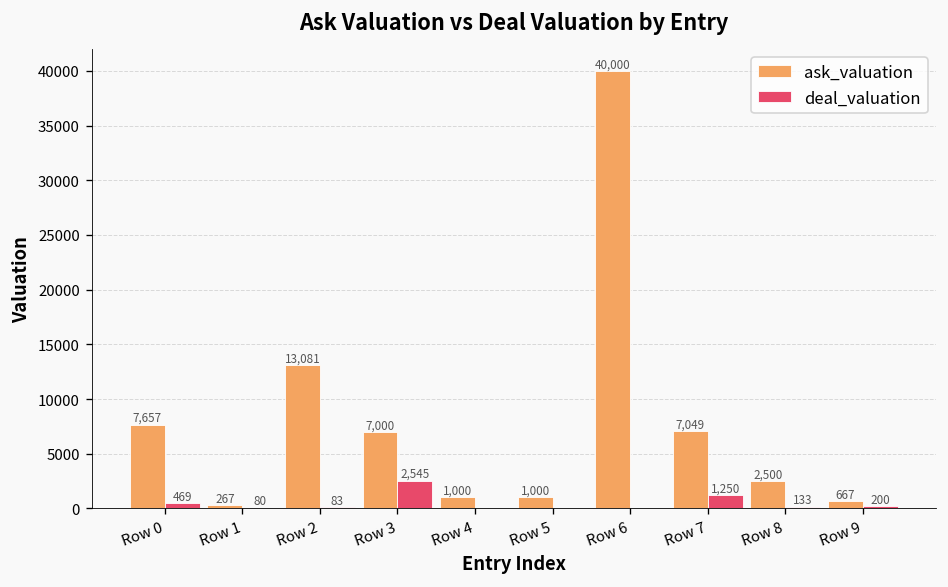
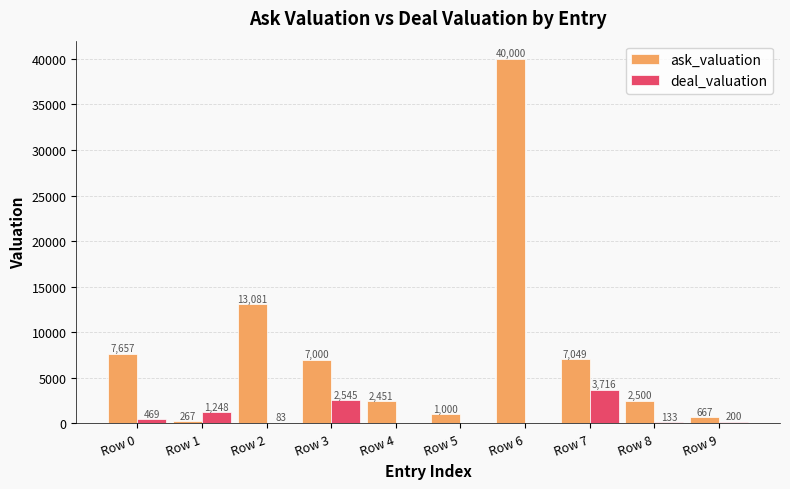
deal_valuation, Row 1: 80 -> 1,248
ask_valuation, Row 4: 1,000 -> 2,451
deal_valuation, Row 7: 1,250 -> 3,716
